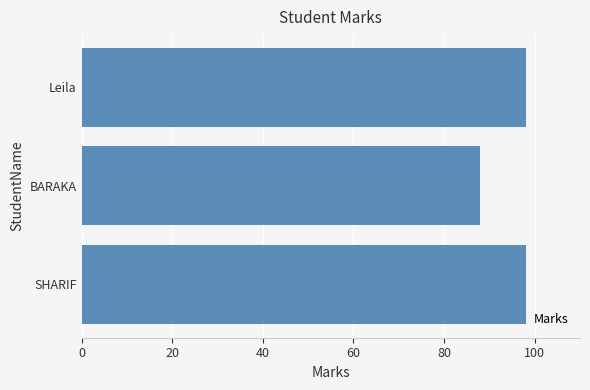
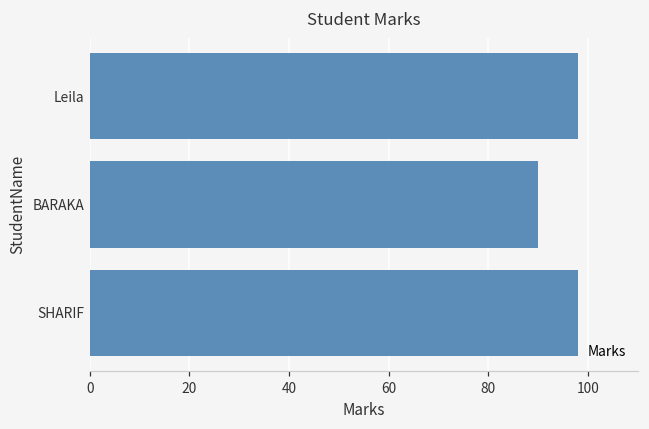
BARAKA: 88 -> 90
